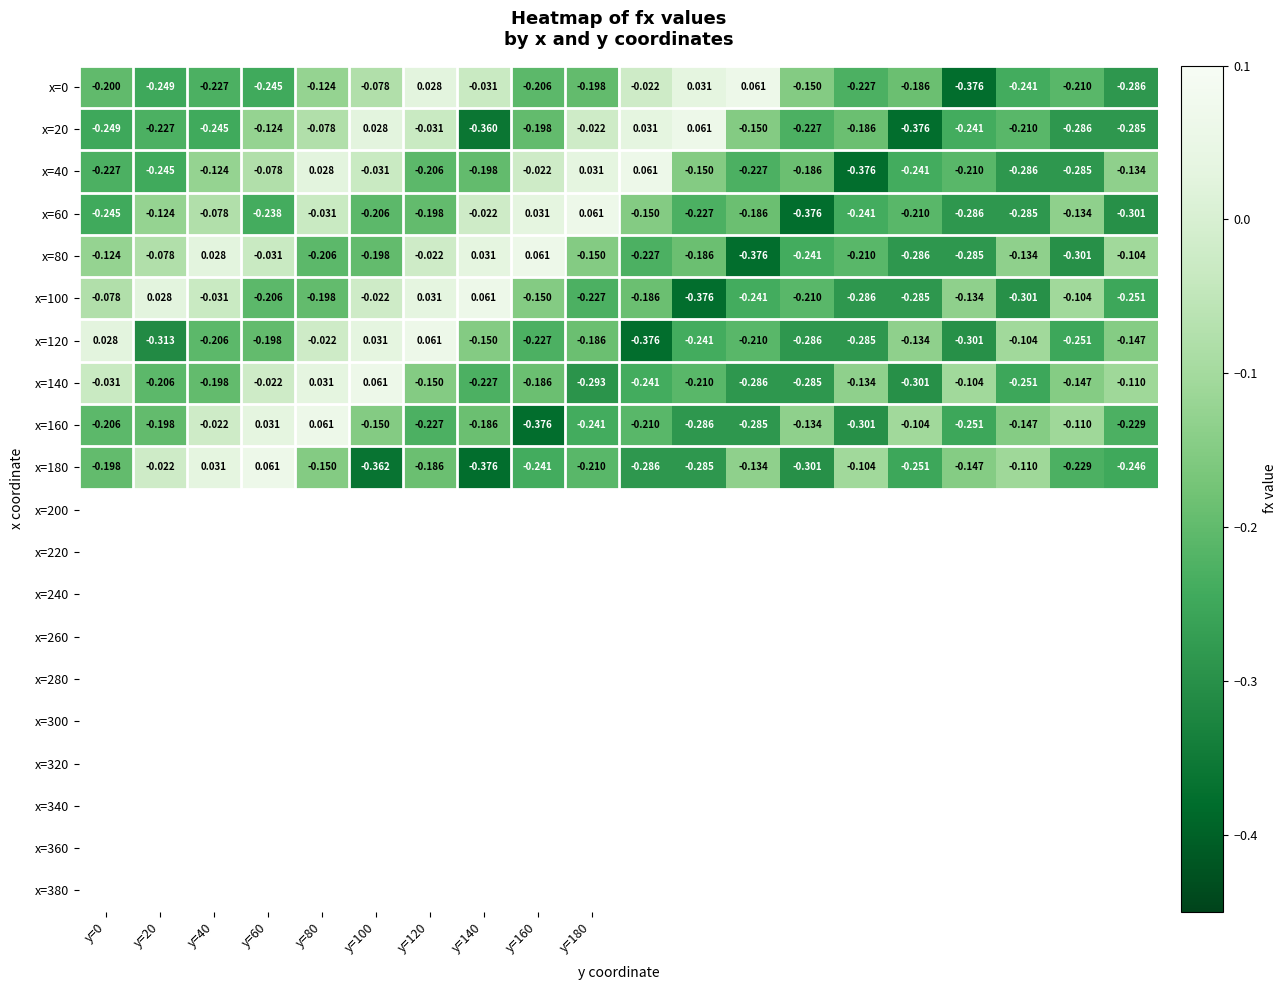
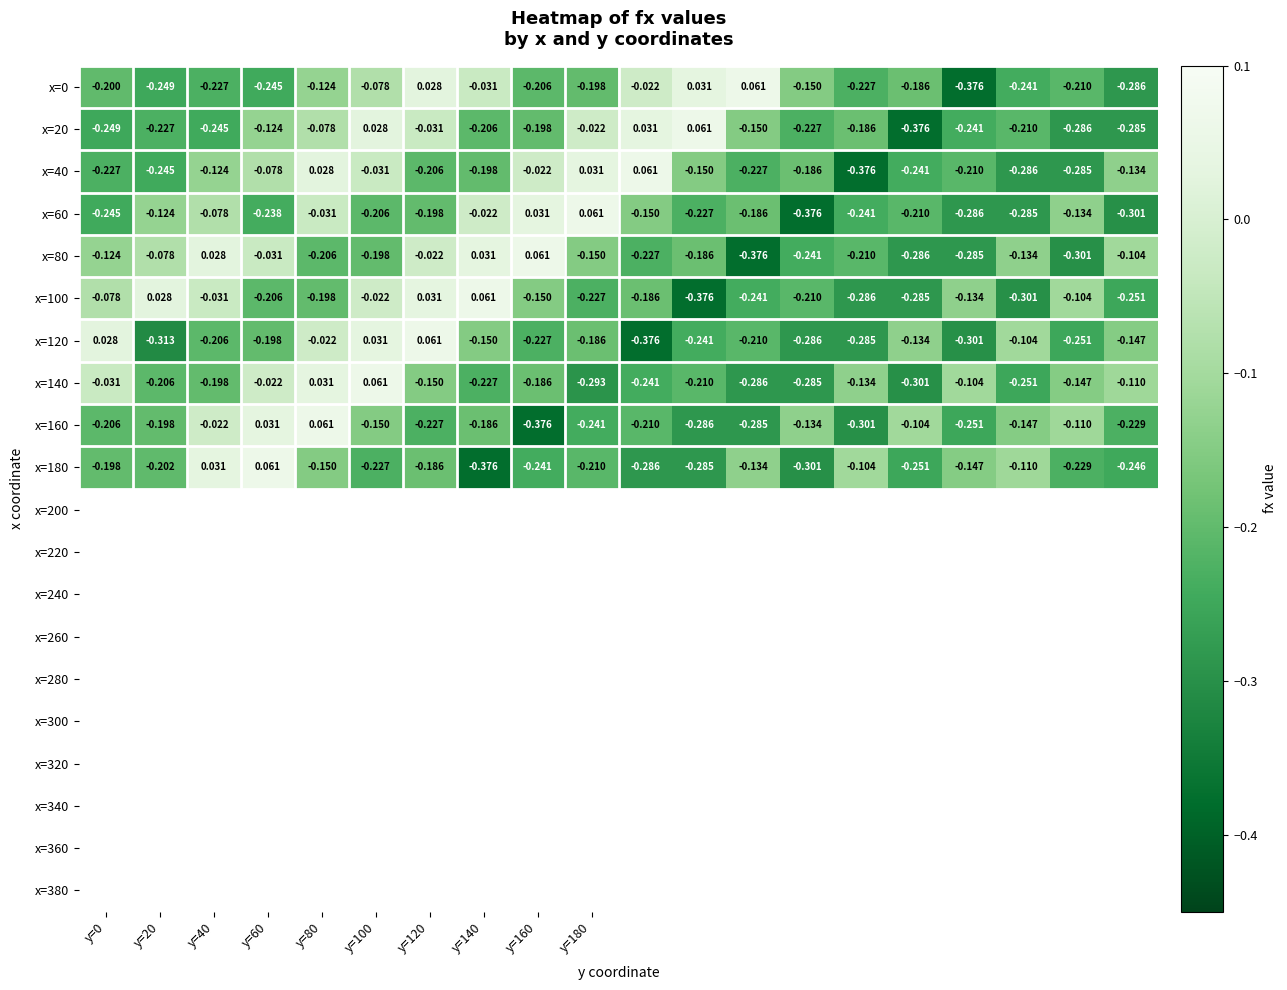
x=20, y=140: -0.360 -> -0.206
x=180, y=20: -0.022 -> -0.202
x=180, y=100: -0.362 -> -0.227
